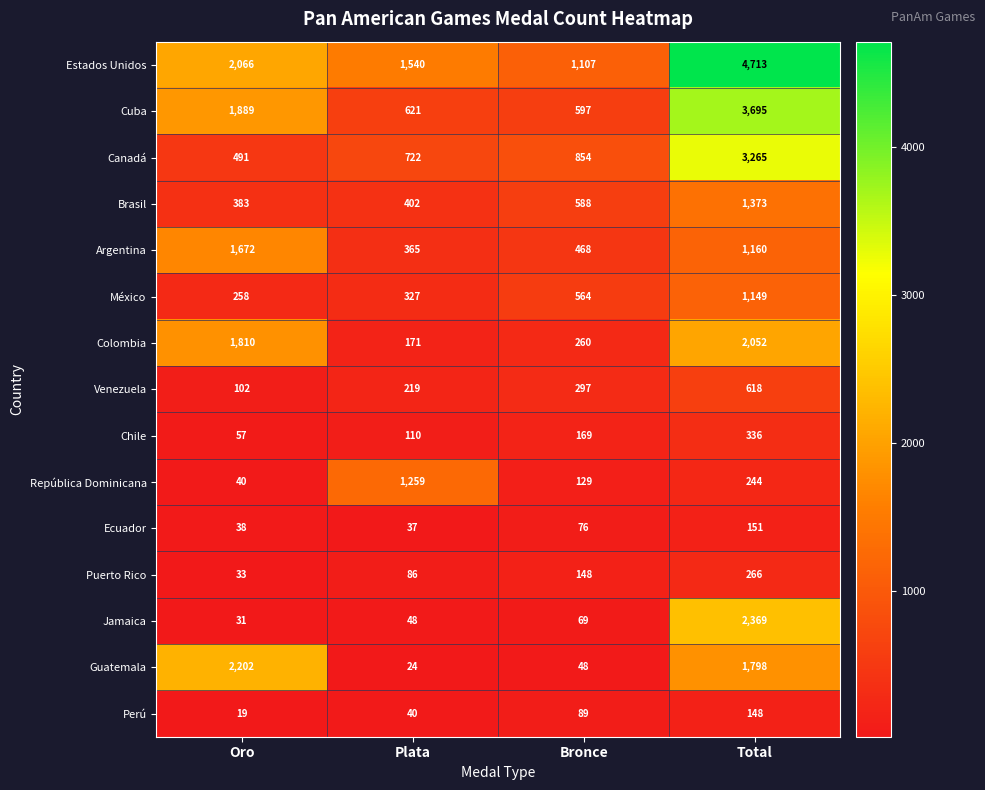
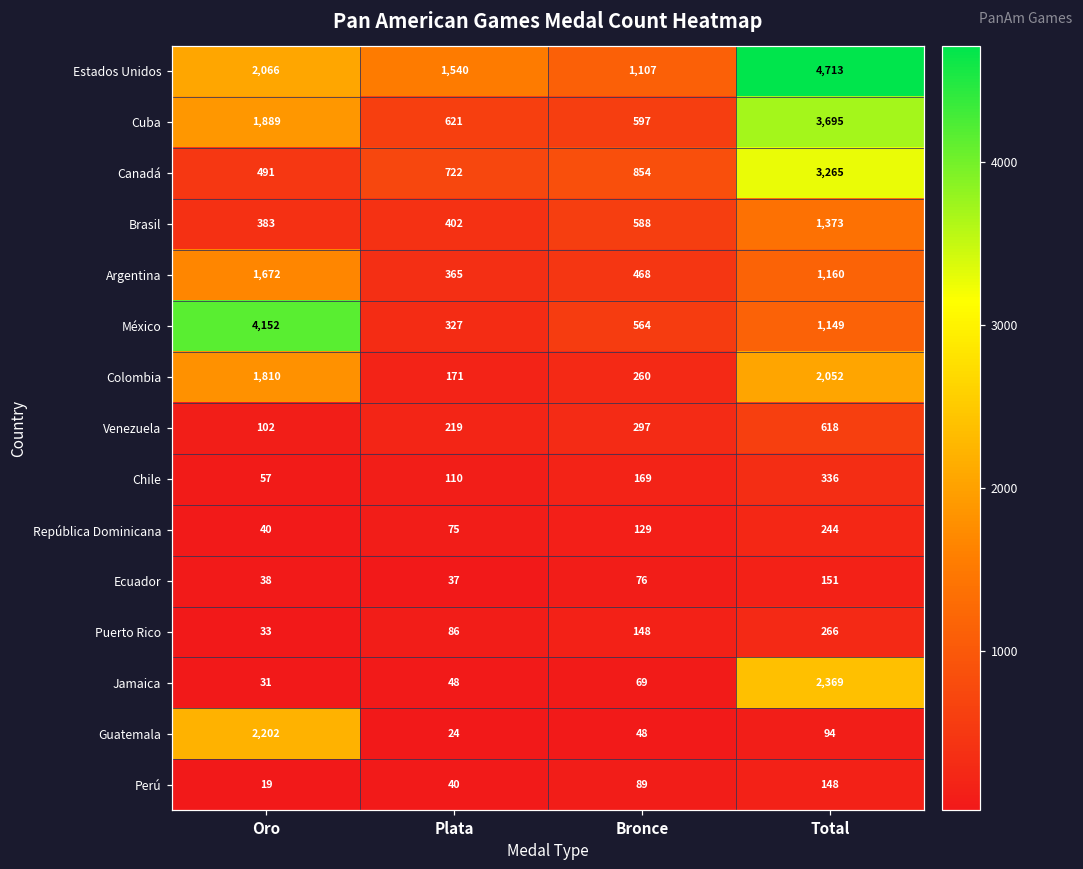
México, Oro: 258 -> 4,152
República Dominicana, Plata: 1,259 -> 75
Guatemala, Total: 1,798 -> 94
